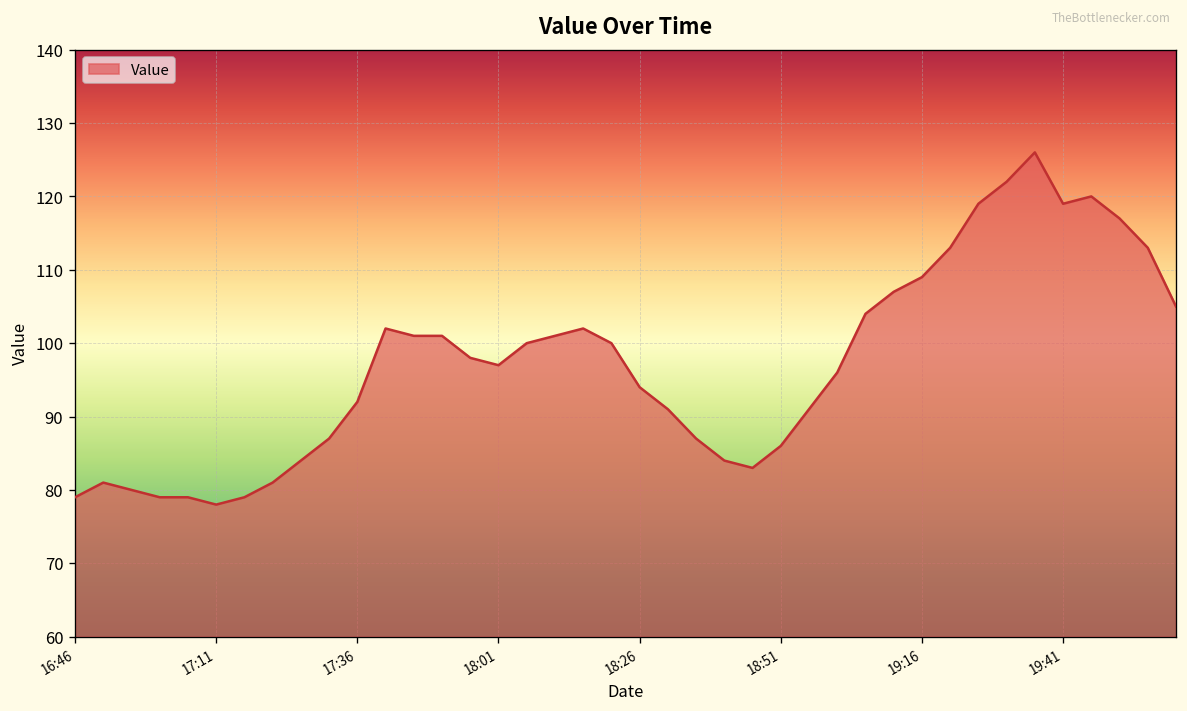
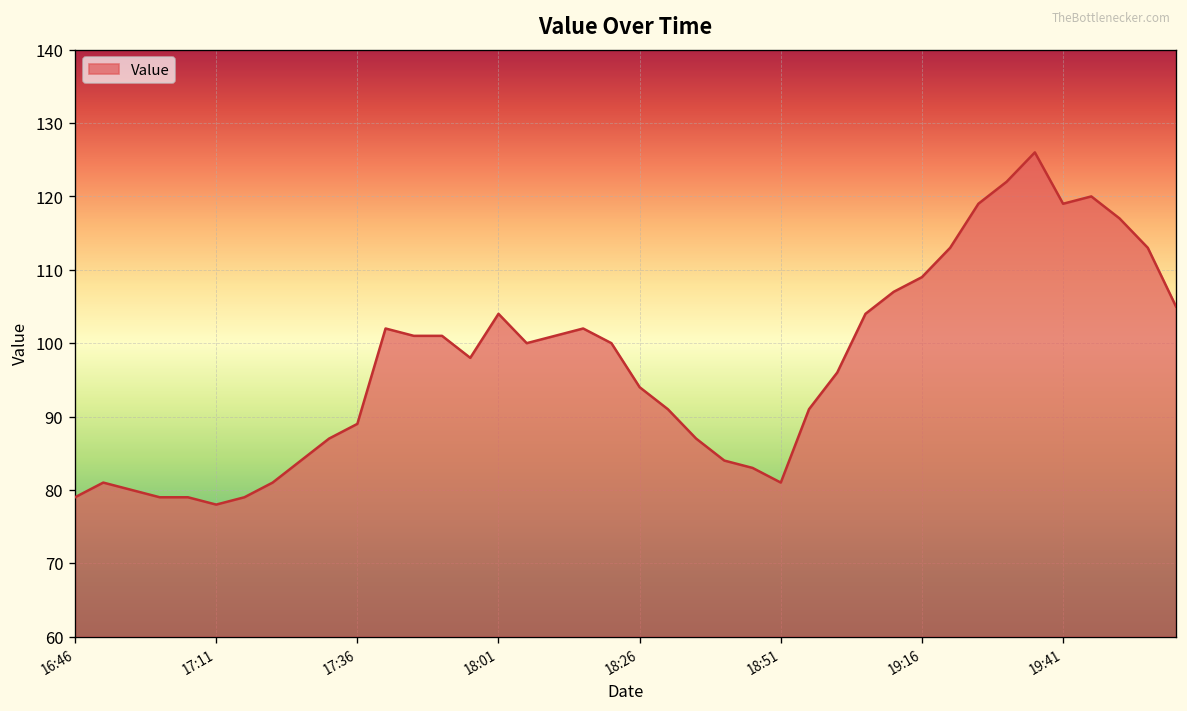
17:36: 92 -> 89
18:01: 97 -> 104
18:51: 86 -> 81
